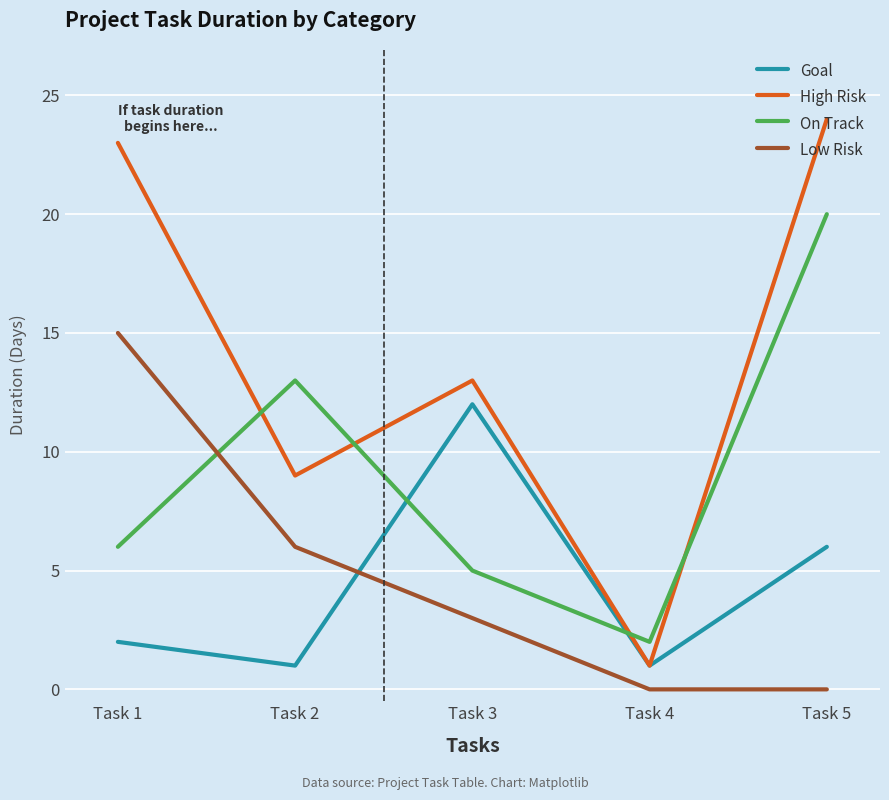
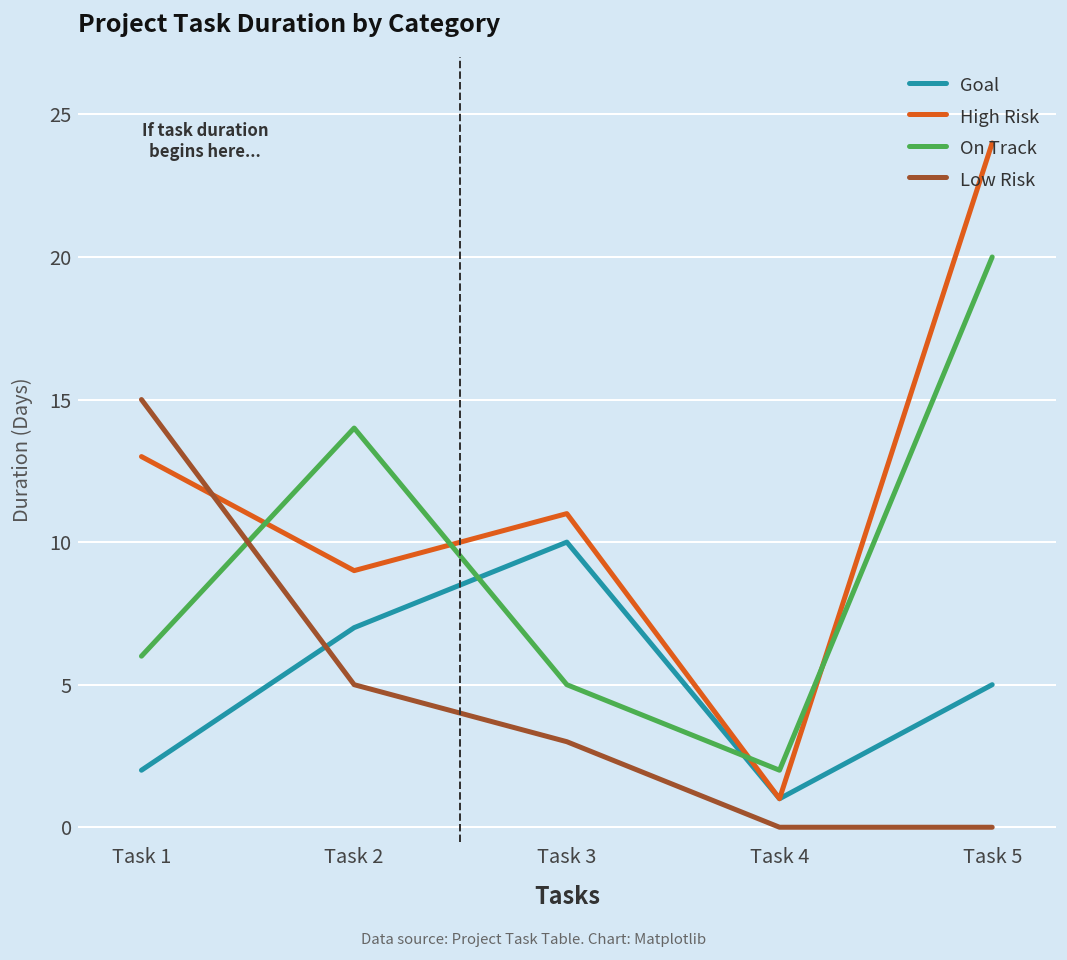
High Risk, Task 1: 23 -> 13
Goal, Task 2: 1 -> 7
On Track, Task 2: 13 -> 14
Low Risk, Task 2: 6 -> 5
Goal, Task 3: 12 -> 10
High Risk, Task 3: 13 -> 11
Goal, Task 5: 6 -> 5
